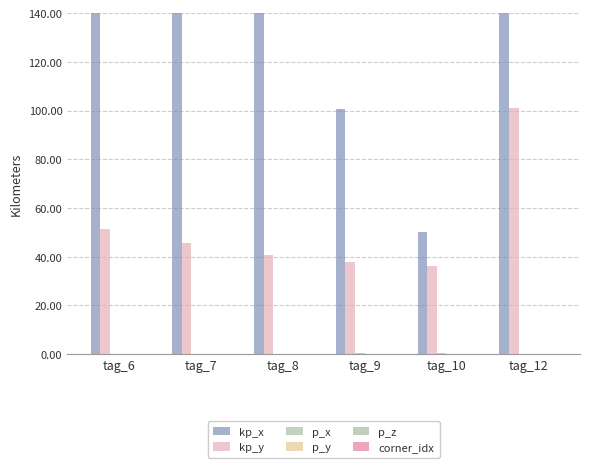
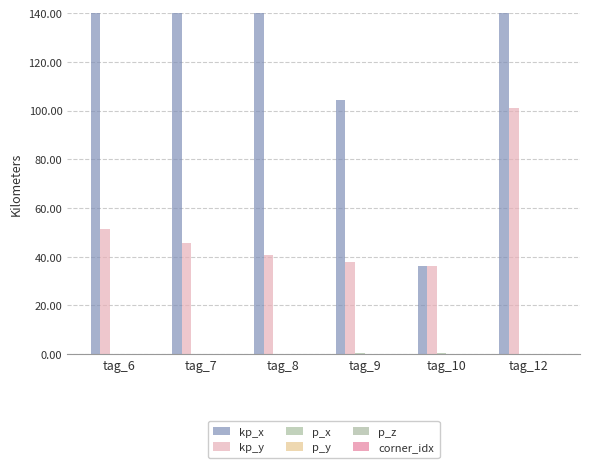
kp_x, tag_9: 101 -> 104
kp_x, tag_10: 50 -> 36
